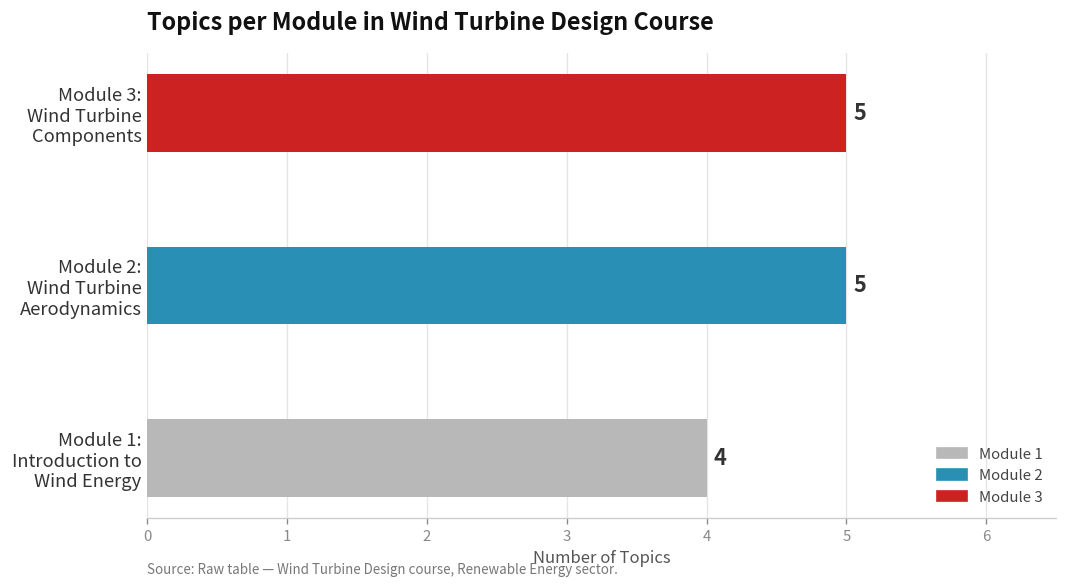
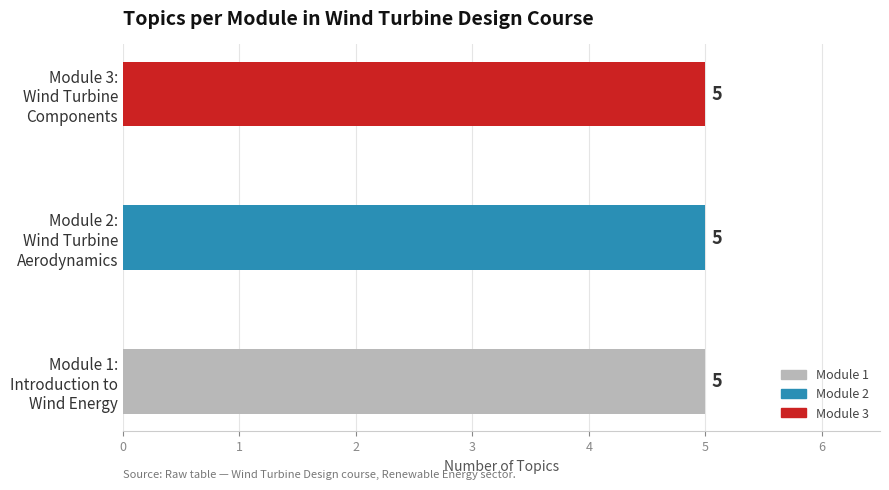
Module 1: Introduction to Wind Energy: 4 -> 5
